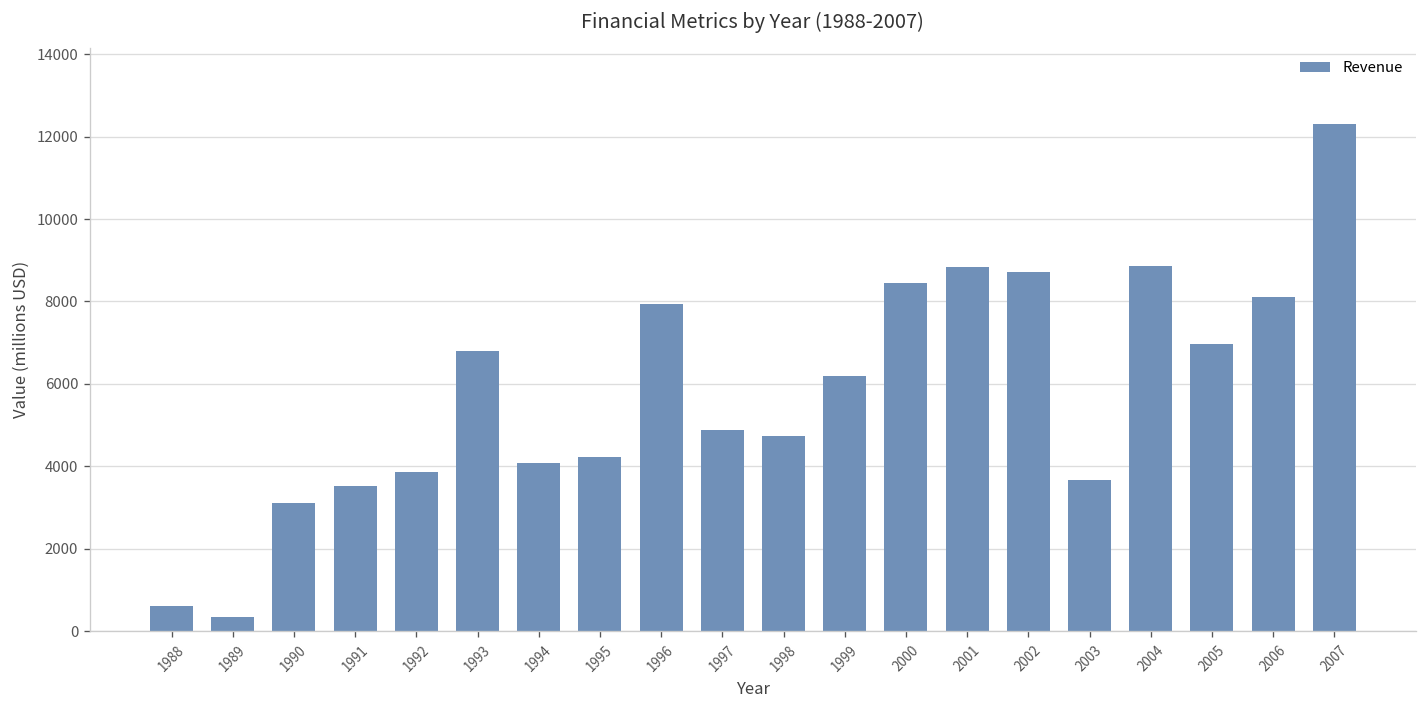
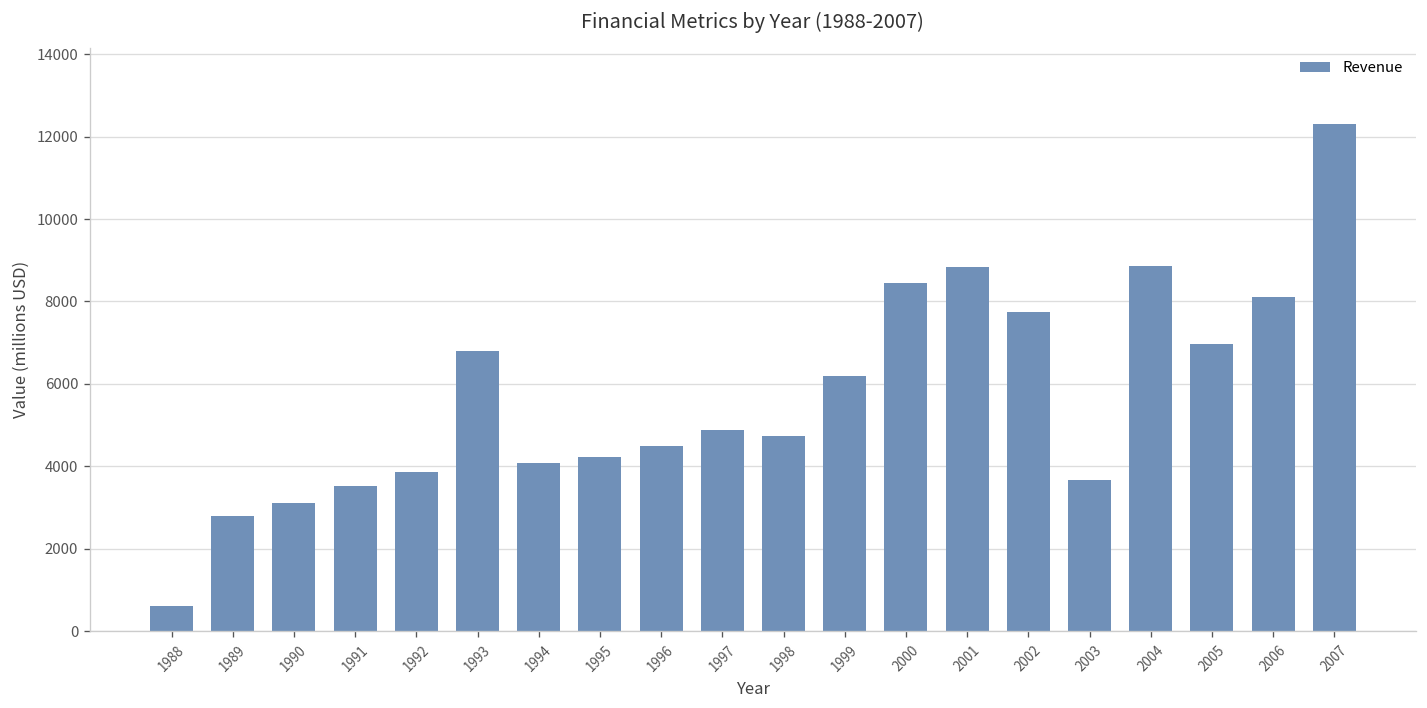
1989: 300 -> 2800
1996: 7900 -> 4500
2002: 8700 -> 7800
